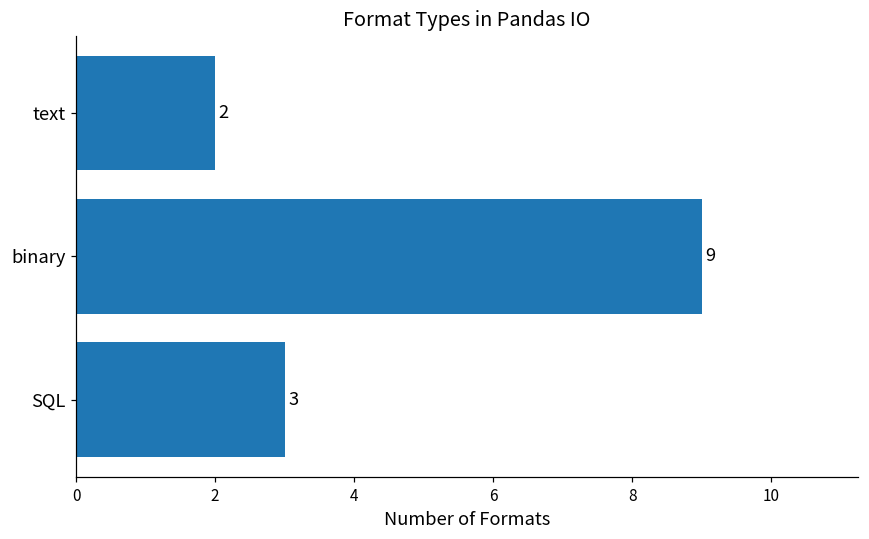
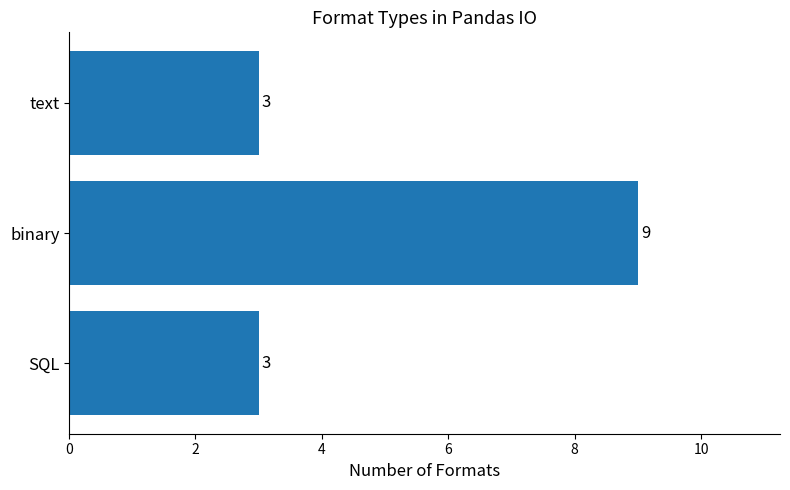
text: 2 -> 3
